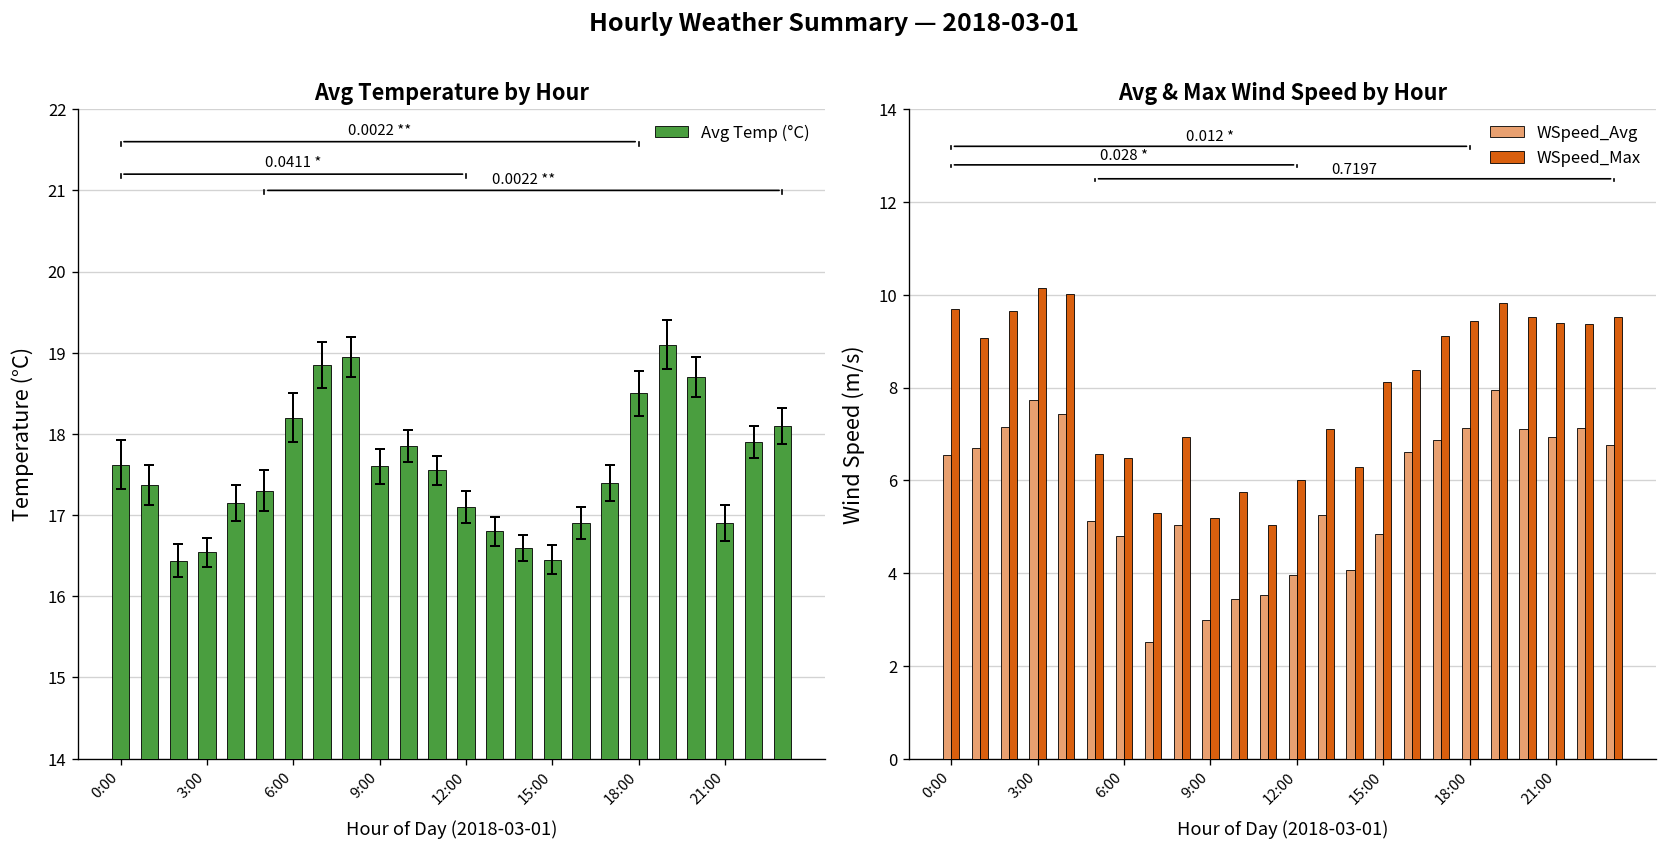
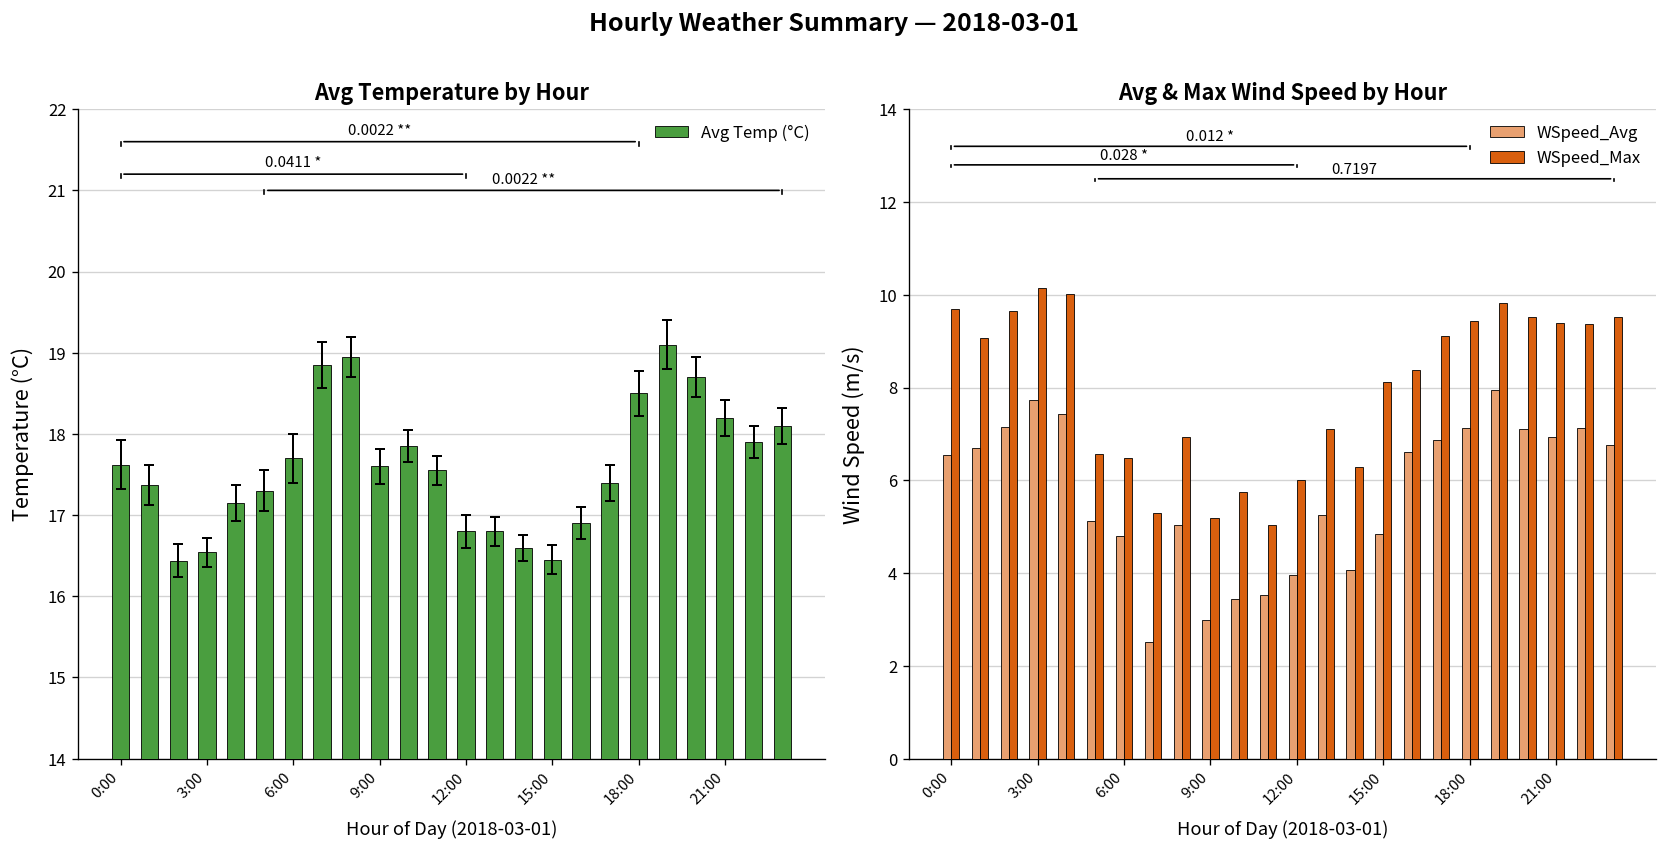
Avg Temperature by Hour, Avg Temp (°C), 6:00: 18.2 -> 17.7
Avg Temperature by Hour, Avg Temp (°C), 12:00: 17.1 -> 16.8
Avg Temperature by Hour, Avg Temp (°C), 21:00: 16.9 -> 18.2
